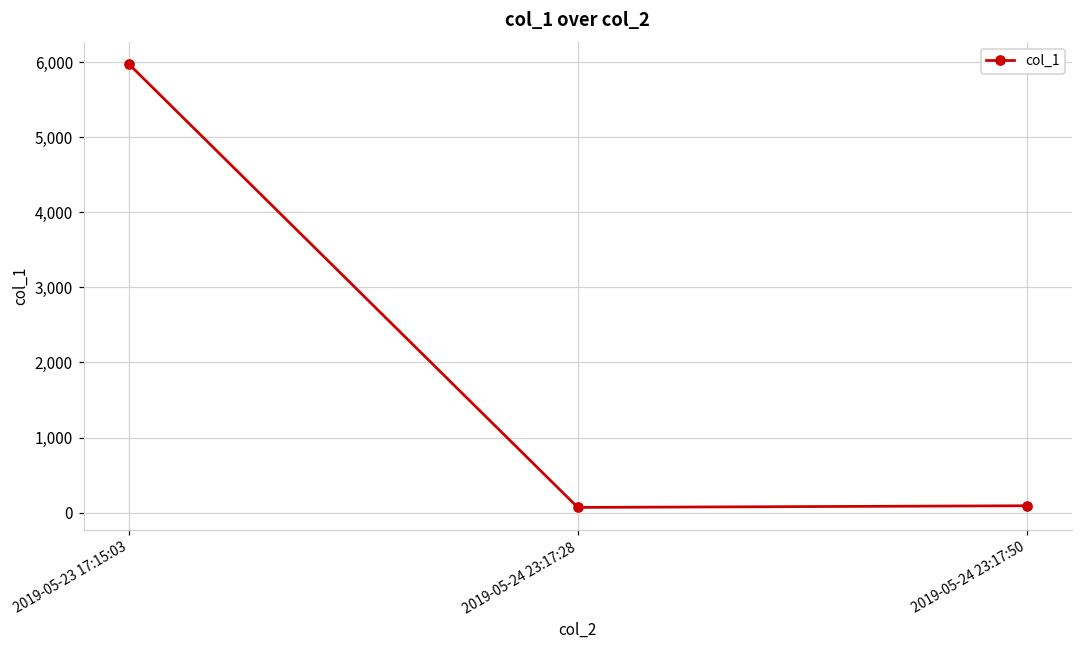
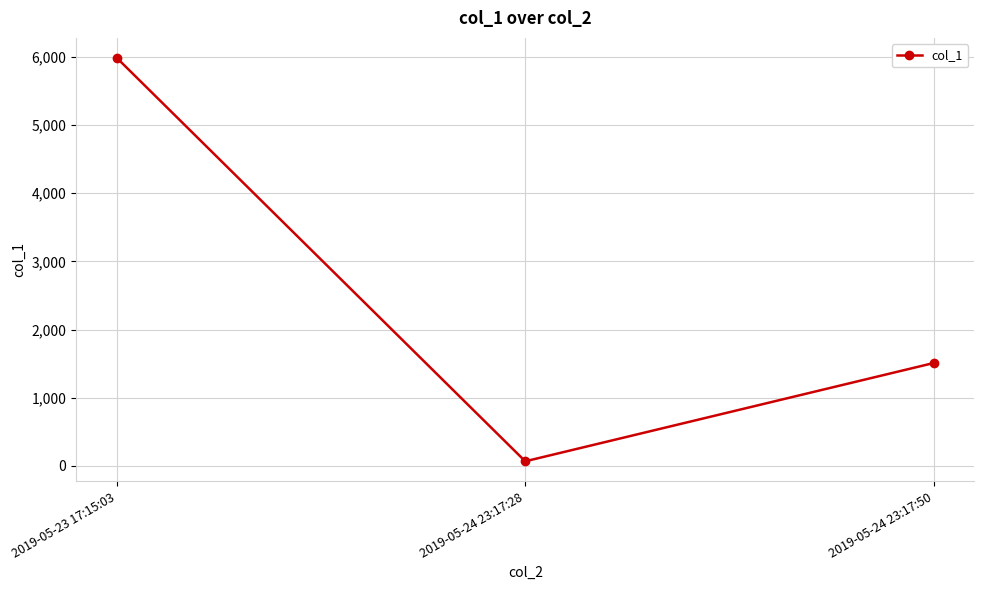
2019-05-24 23:17:50: 100 -> 1,500
